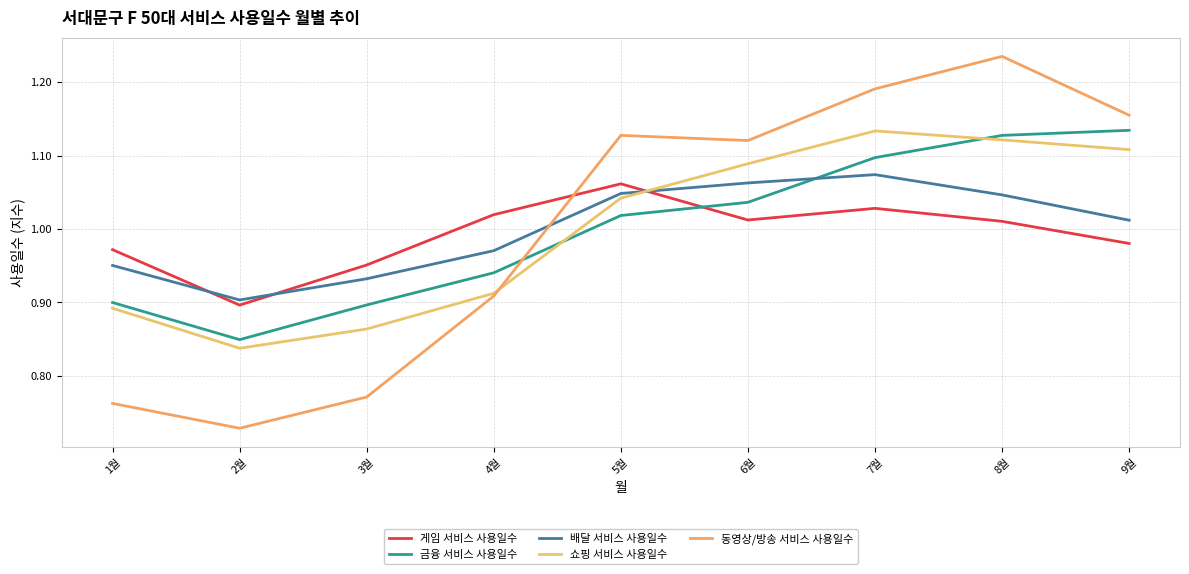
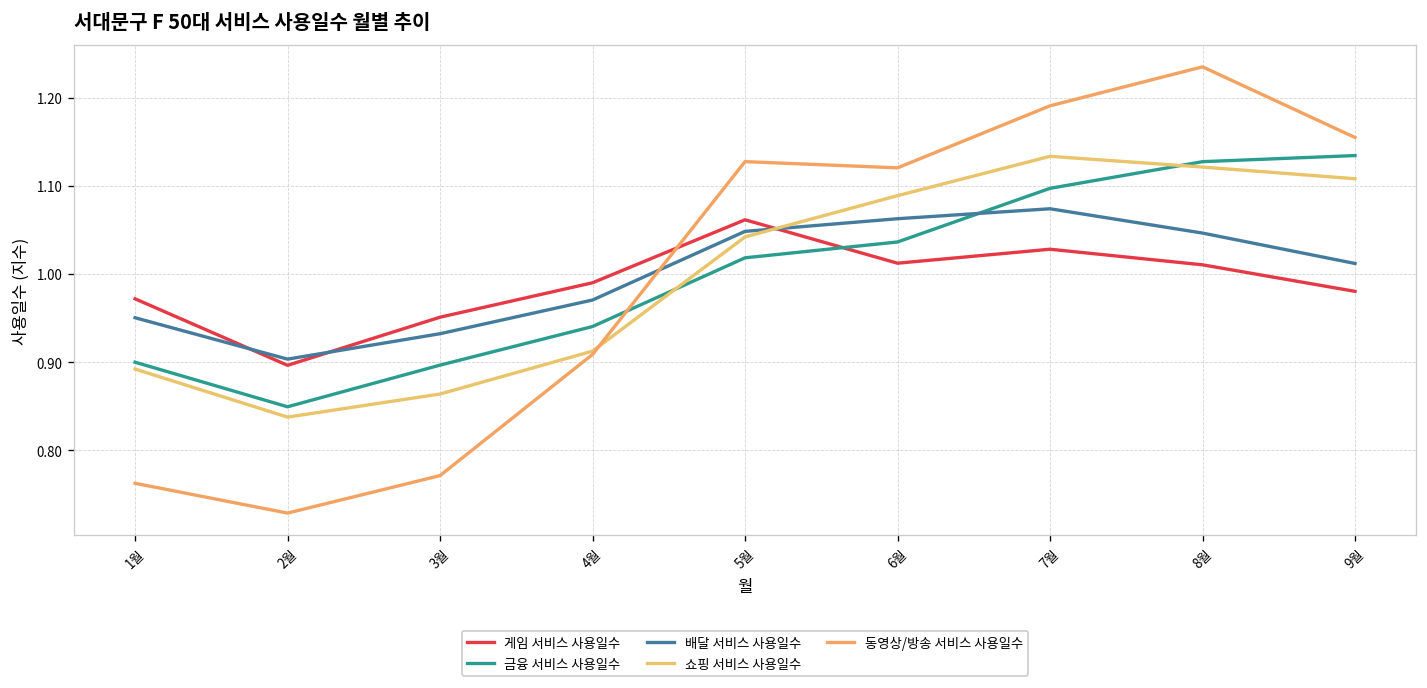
게임 서비스 사용일수, 4월: 1.02 -> 0.99
